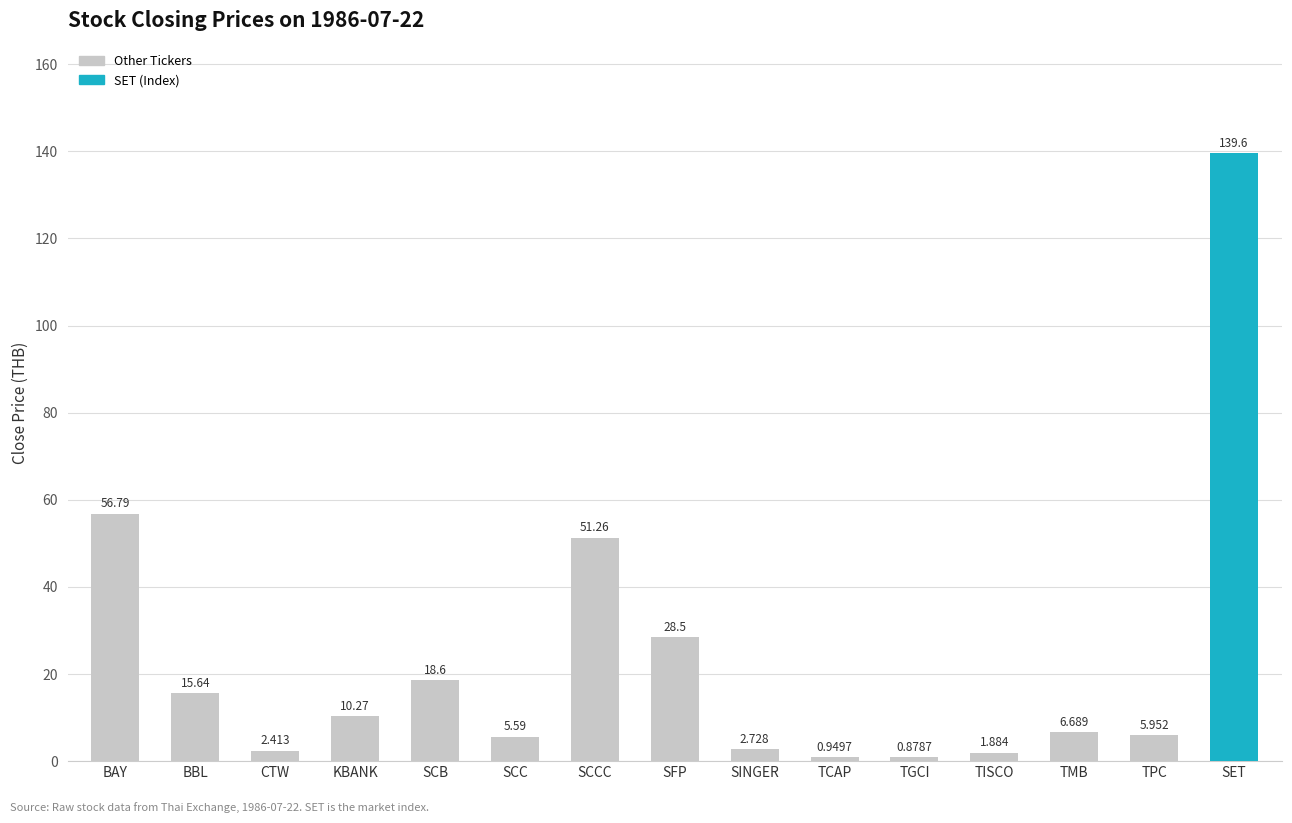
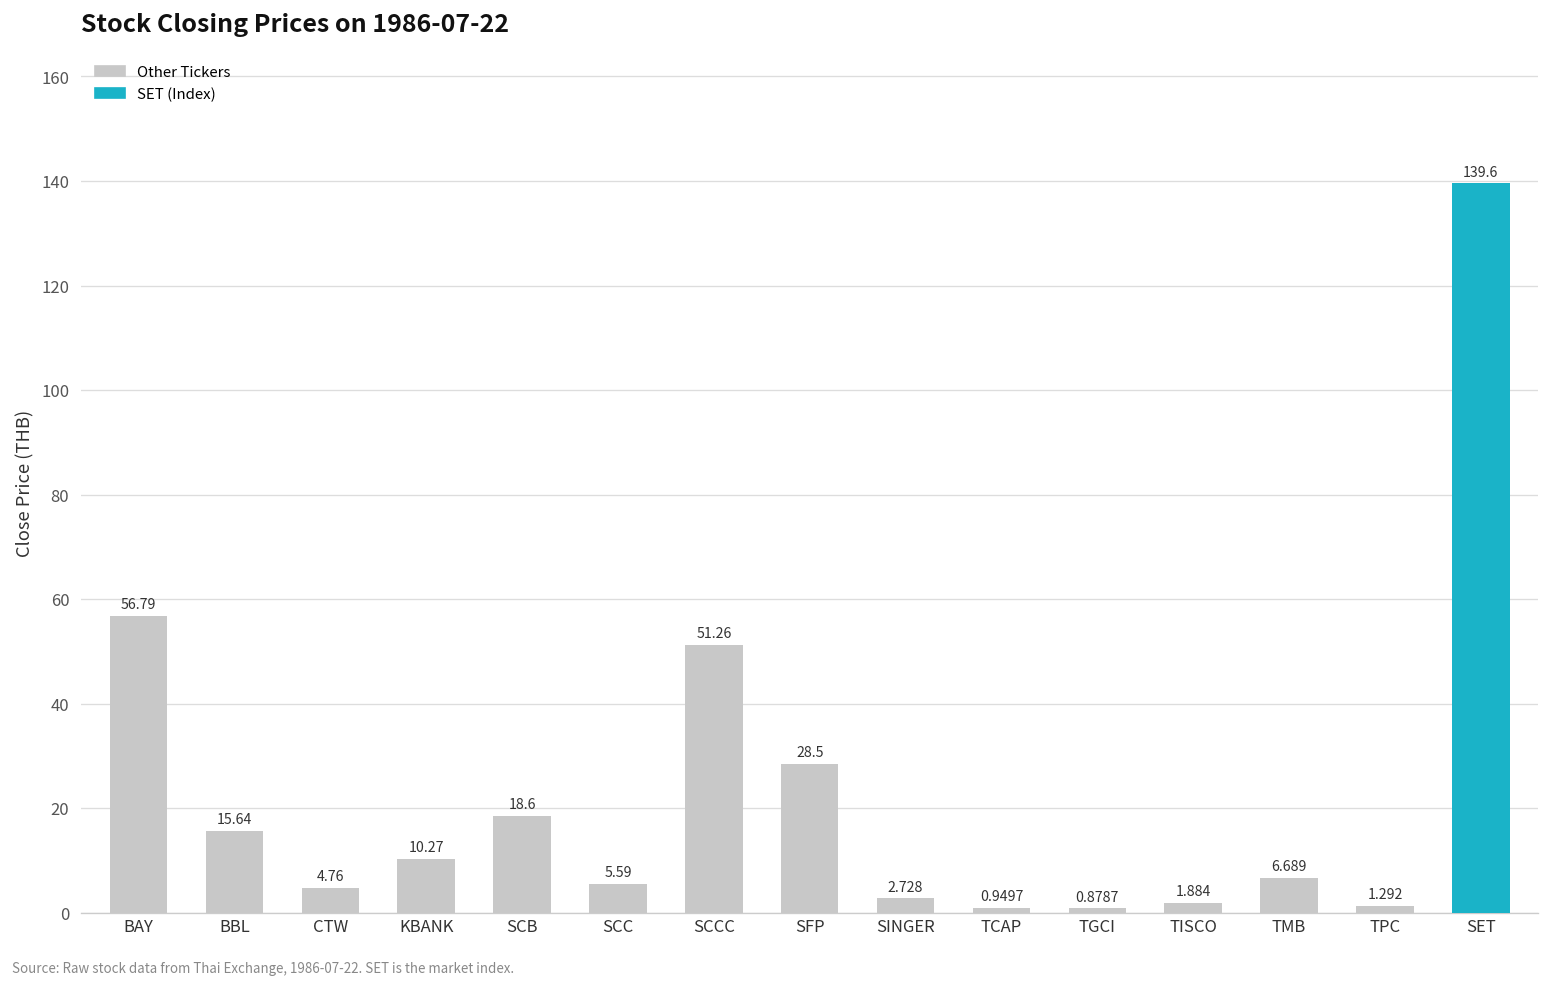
CTW: 2.413 -> 4.76
TPC: 5.952 -> 1.292
